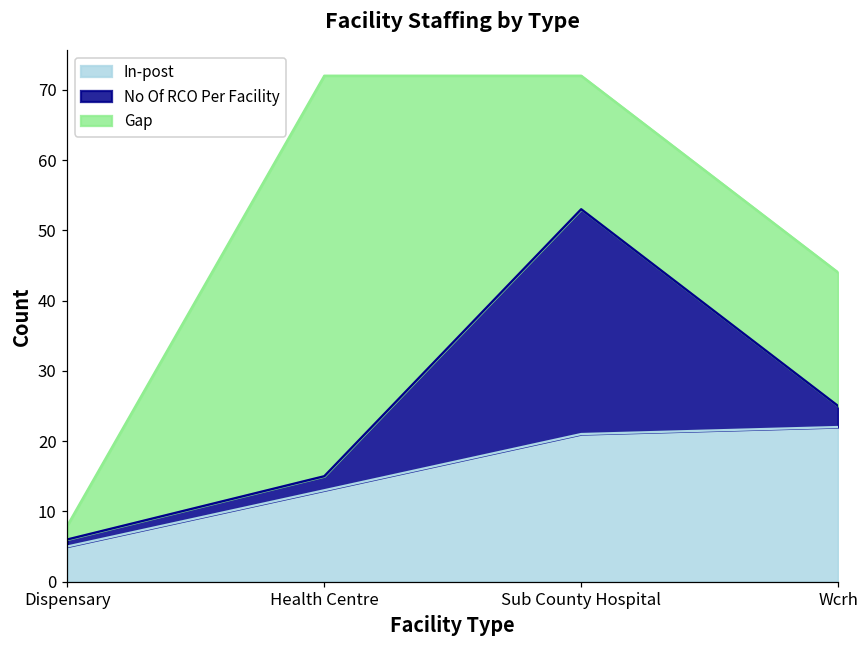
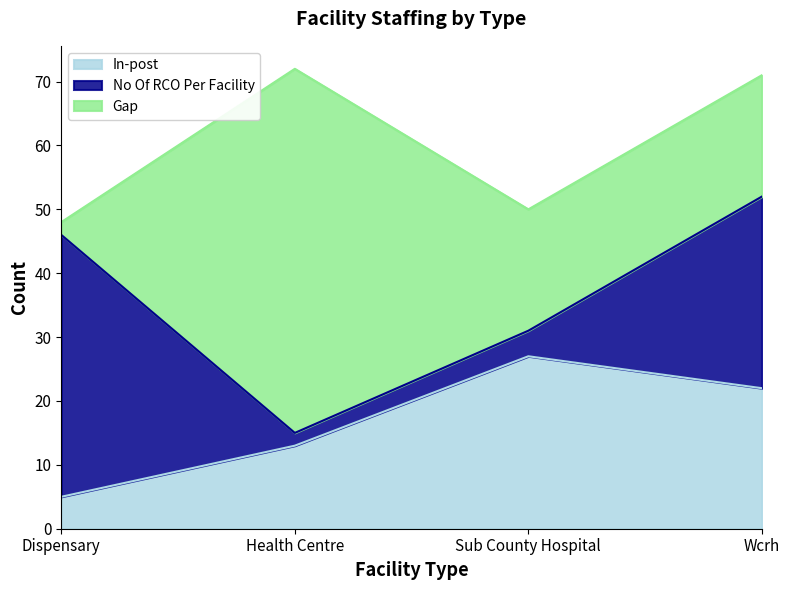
No Of RCO Per Facility, Dispensary: 1 -> 41
In-post, Sub County Hospital: 21 -> 27
No Of RCO Per Facility, Sub County Hospital: 32 -> 4
No Of RCO Per Facility, Wcrh: 3 -> 30
